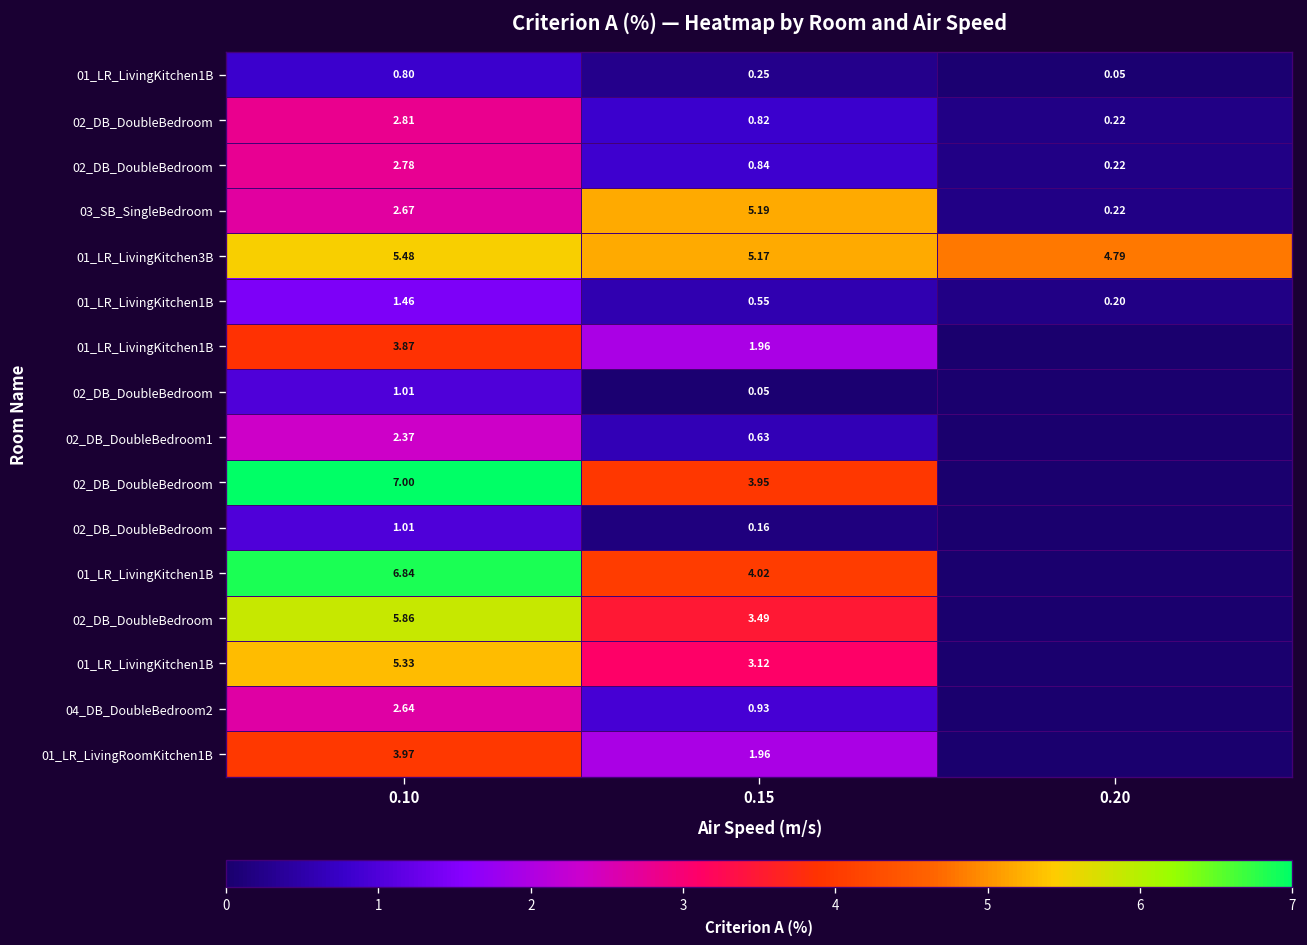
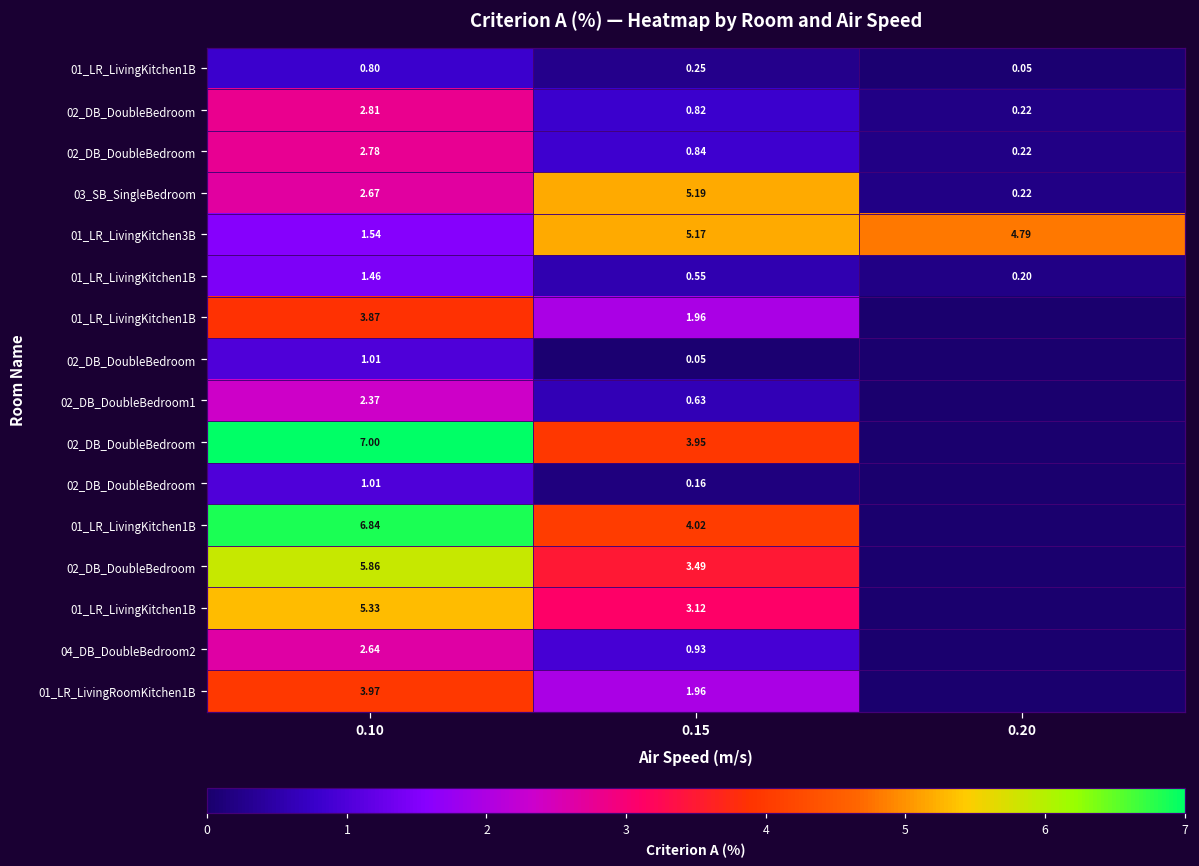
01_LR_LivingKitchen3B, 0.10: 5.48 -> 1.54
